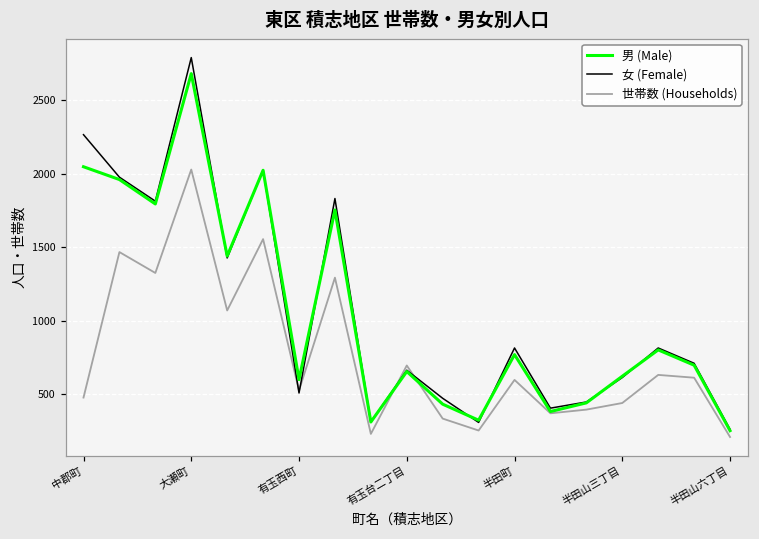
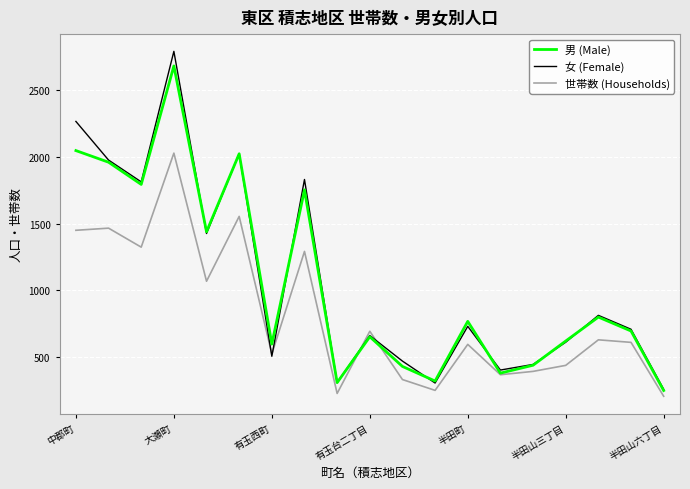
世帯数 (Households), 中郡町: 480 -> 1450
女 (Female), 半田町: 810 -> 730
